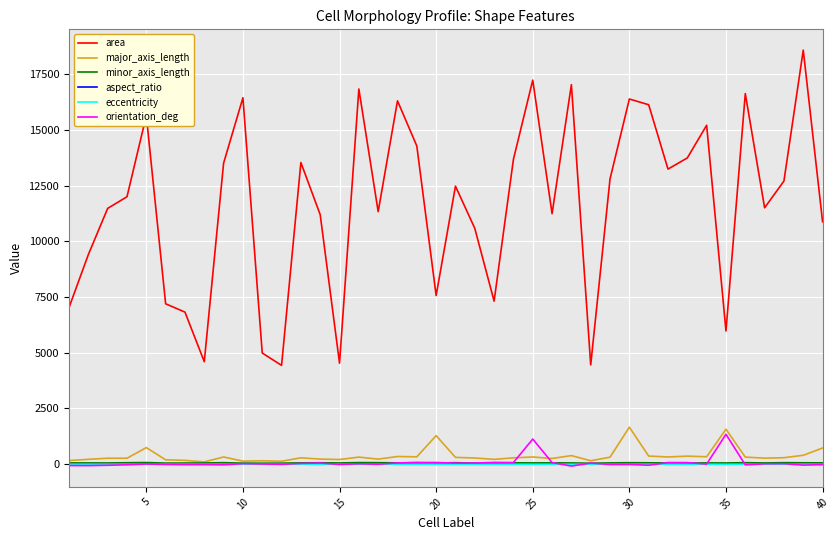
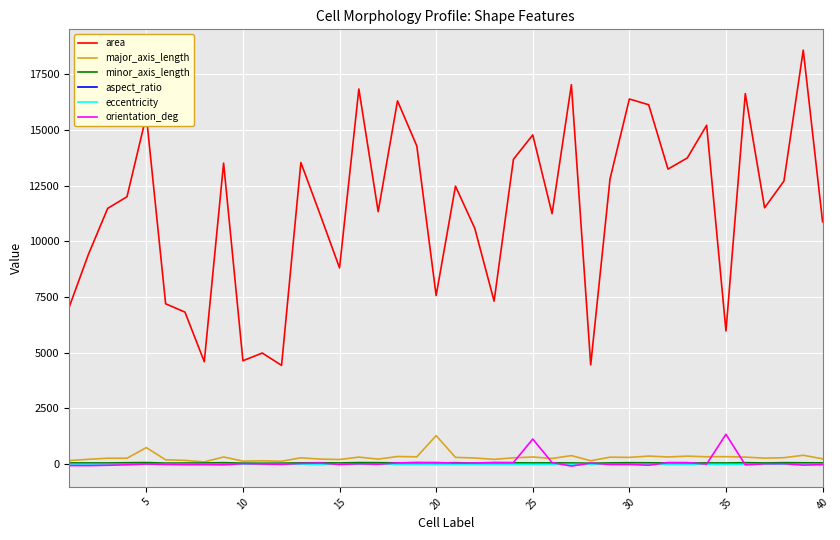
area, 10: 16400 -> 4600
area, 15: 4500 -> 8800
area, 25: 17200 -> 14800
major_axis_length, 30: 1700 -> 300
major_axis_length, 35: 1600 -> 300
major_axis_length, 40: 700 -> 200
